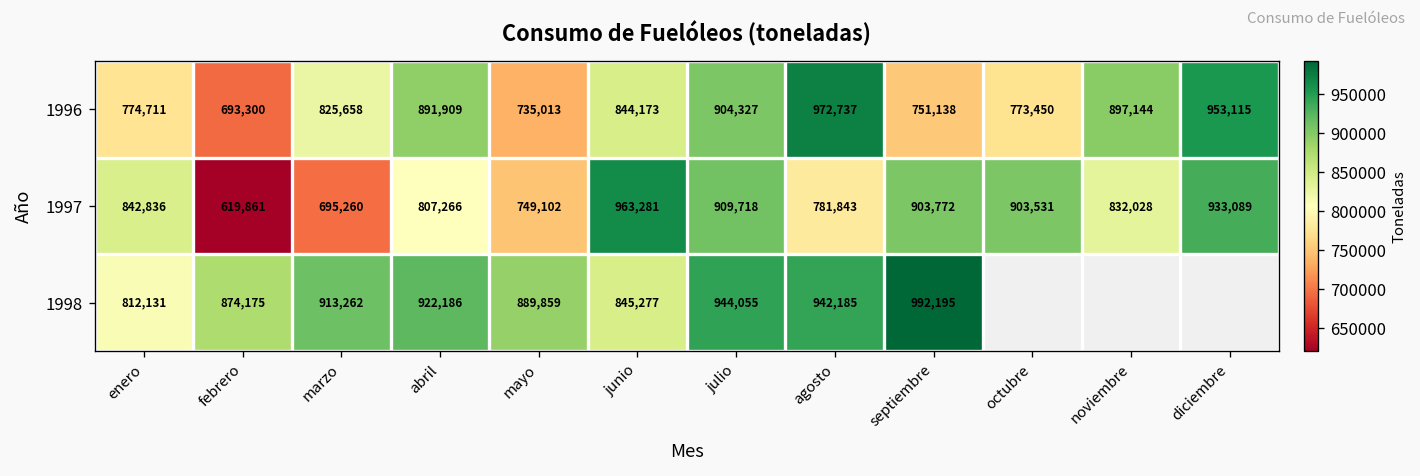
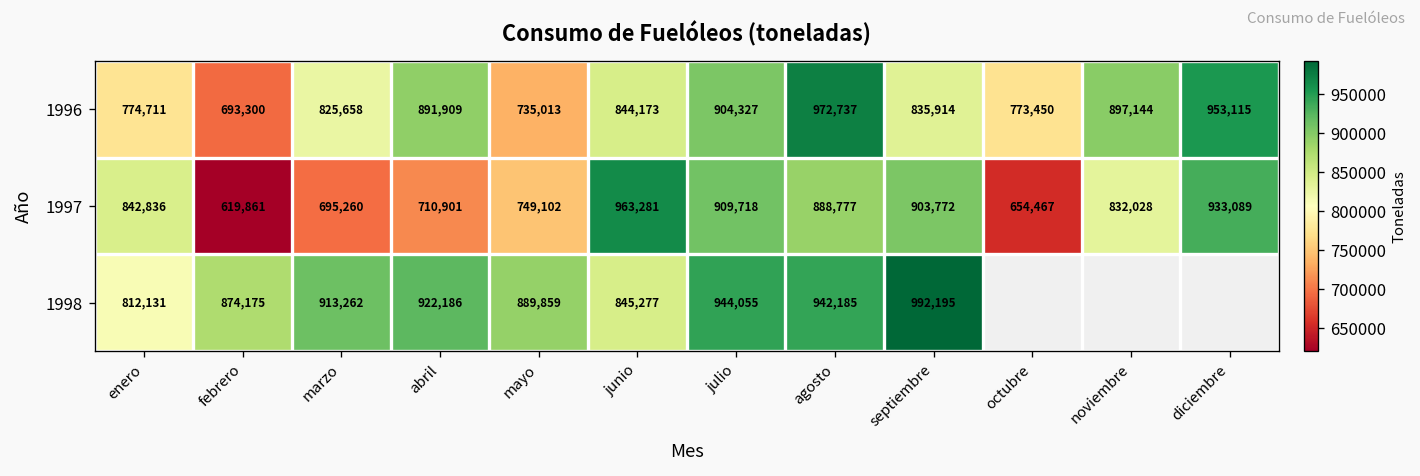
1996, septiembre: 751,138 -> 835,914
1997, abril: 807,266 -> 710,901
1997, agosto: 781,843 -> 888,777
1997, octubre: 903,531 -> 654,467
